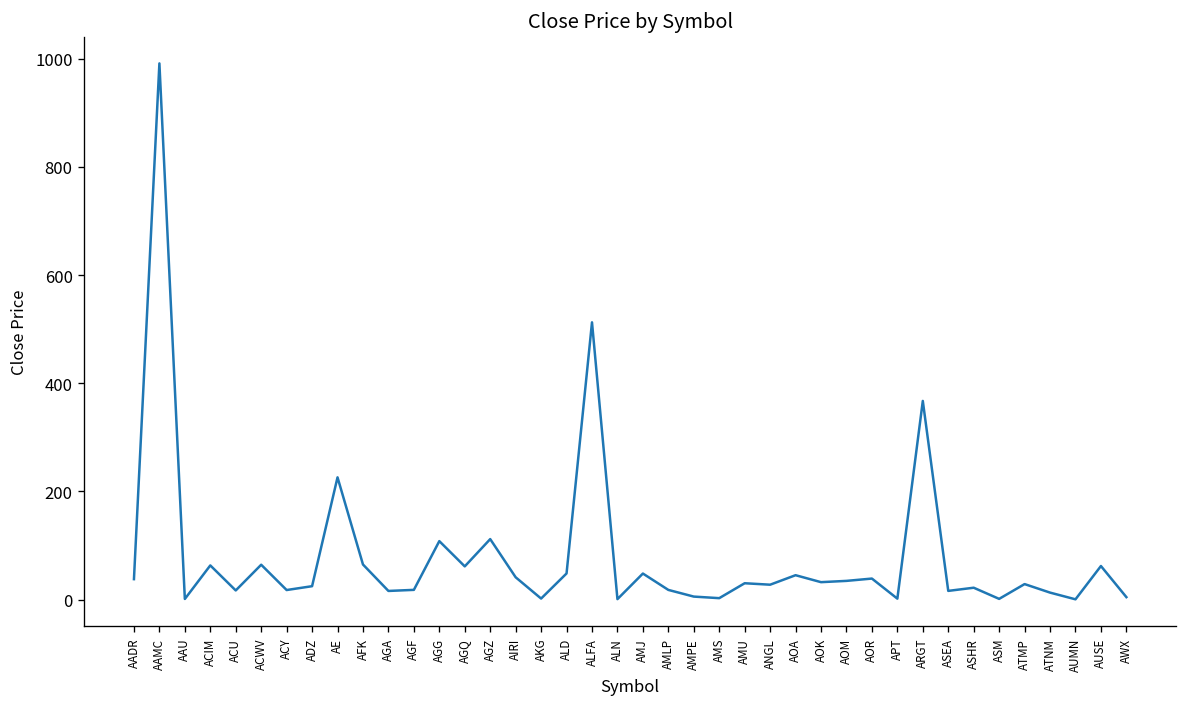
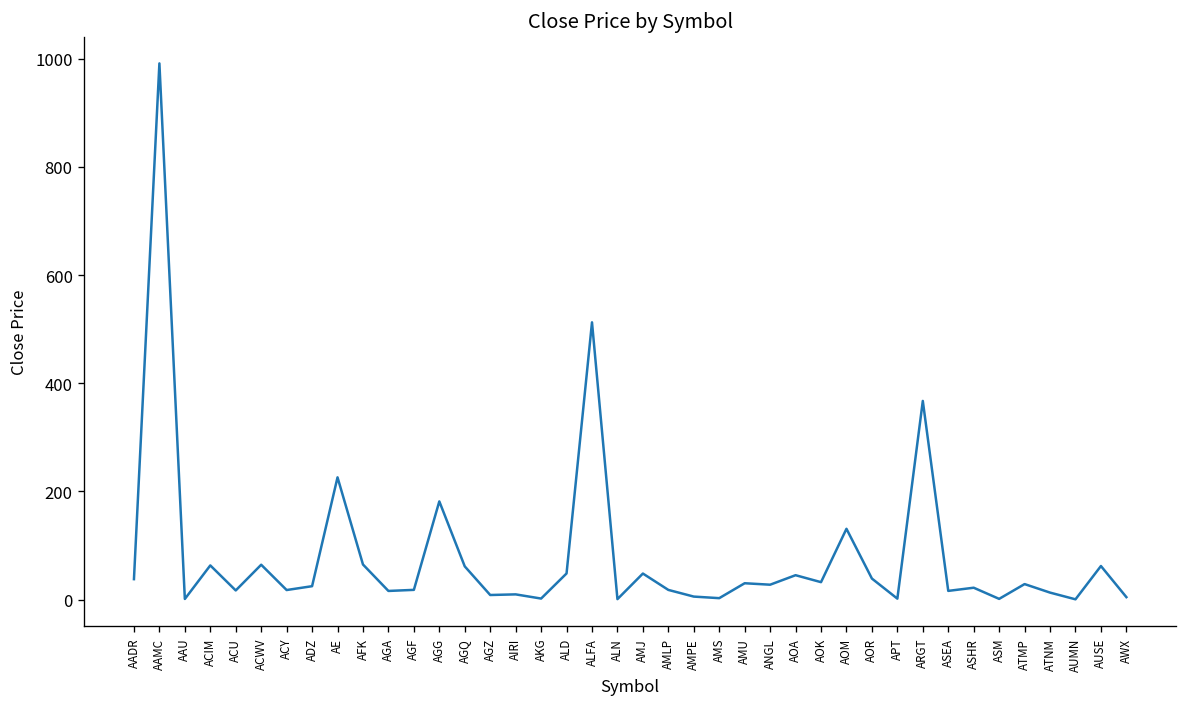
AGG: 110 -> 180
AGZ: 110 -> 10
AIRI: 40 -> 10
AOM: 30 -> 130
